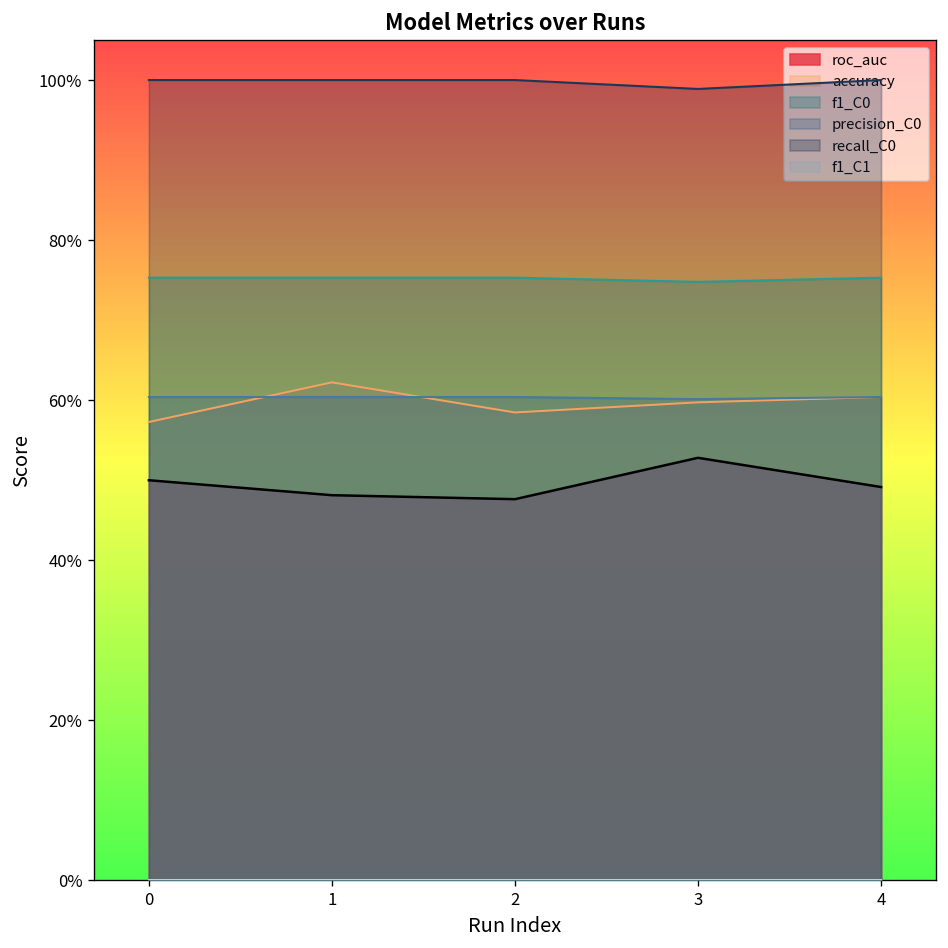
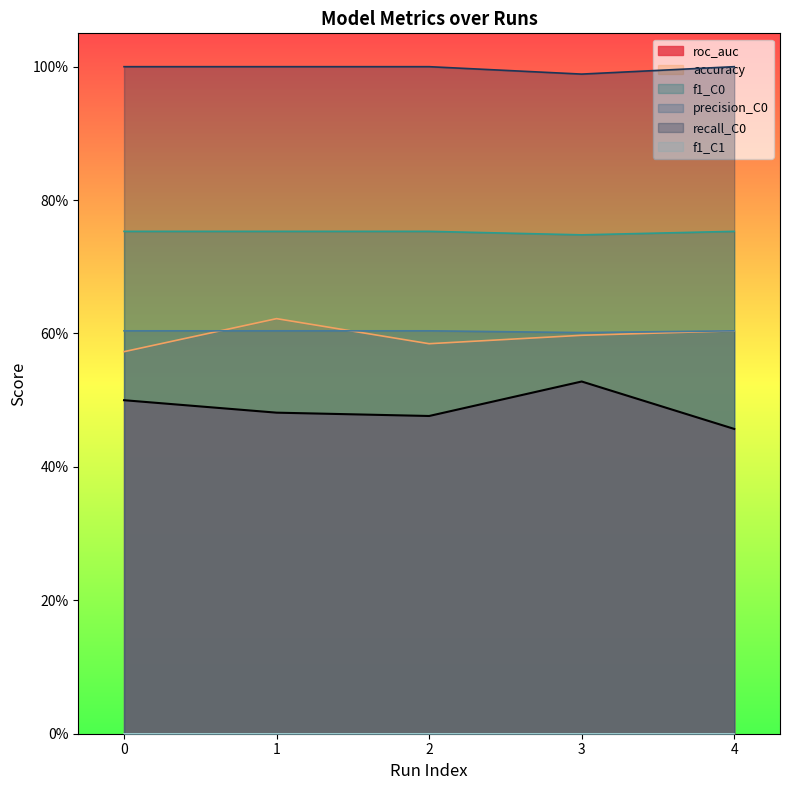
roc_auc, 4: 49% -> 46%
